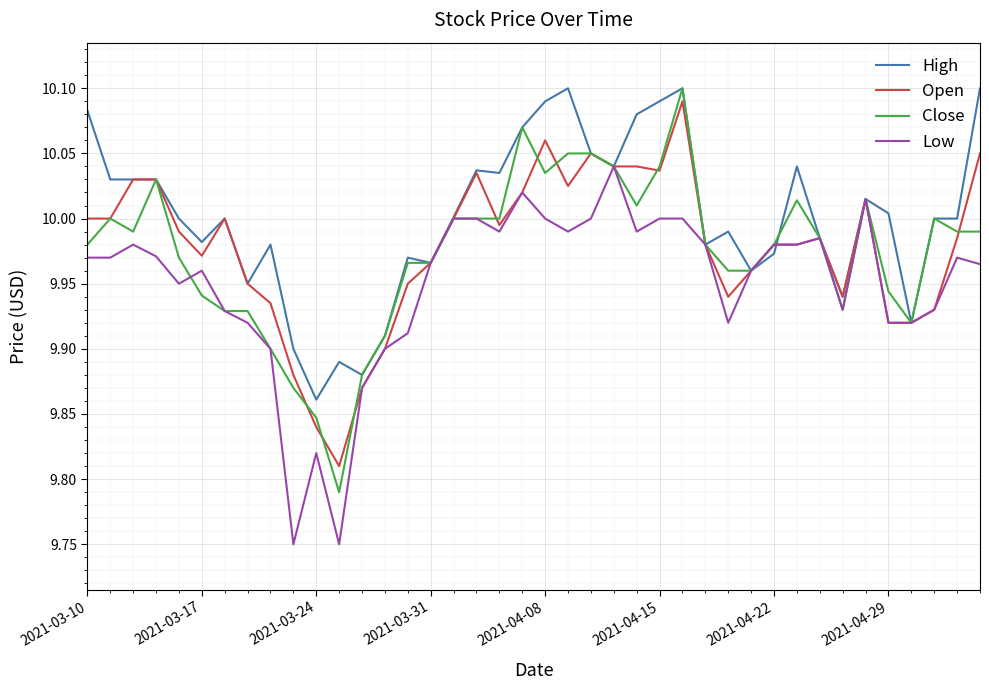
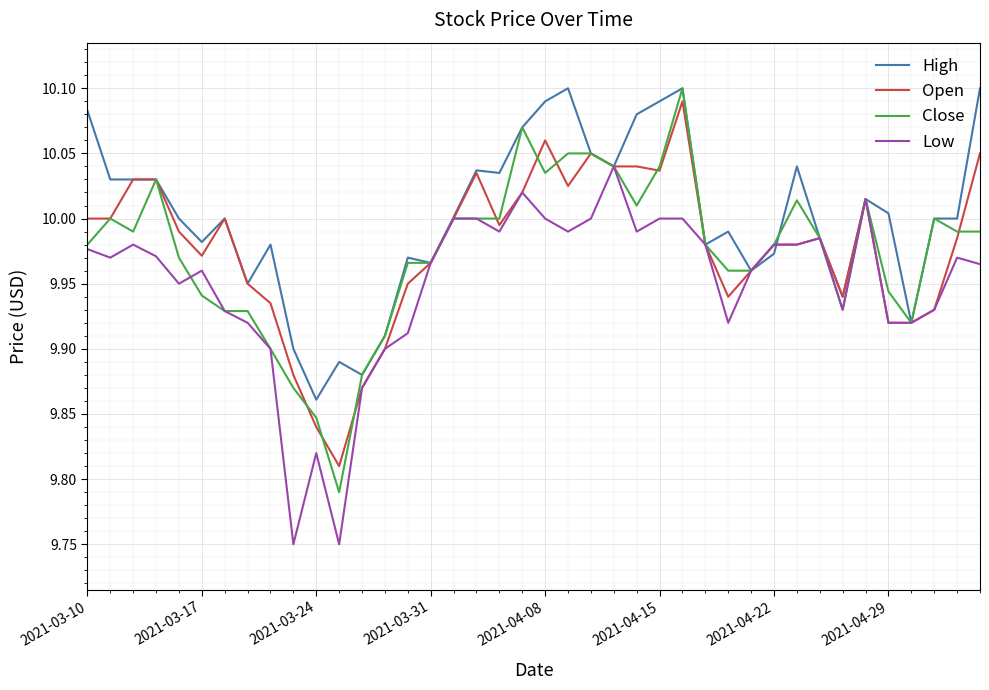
Low, 2021-03-10: 9.970 -> 9.977
